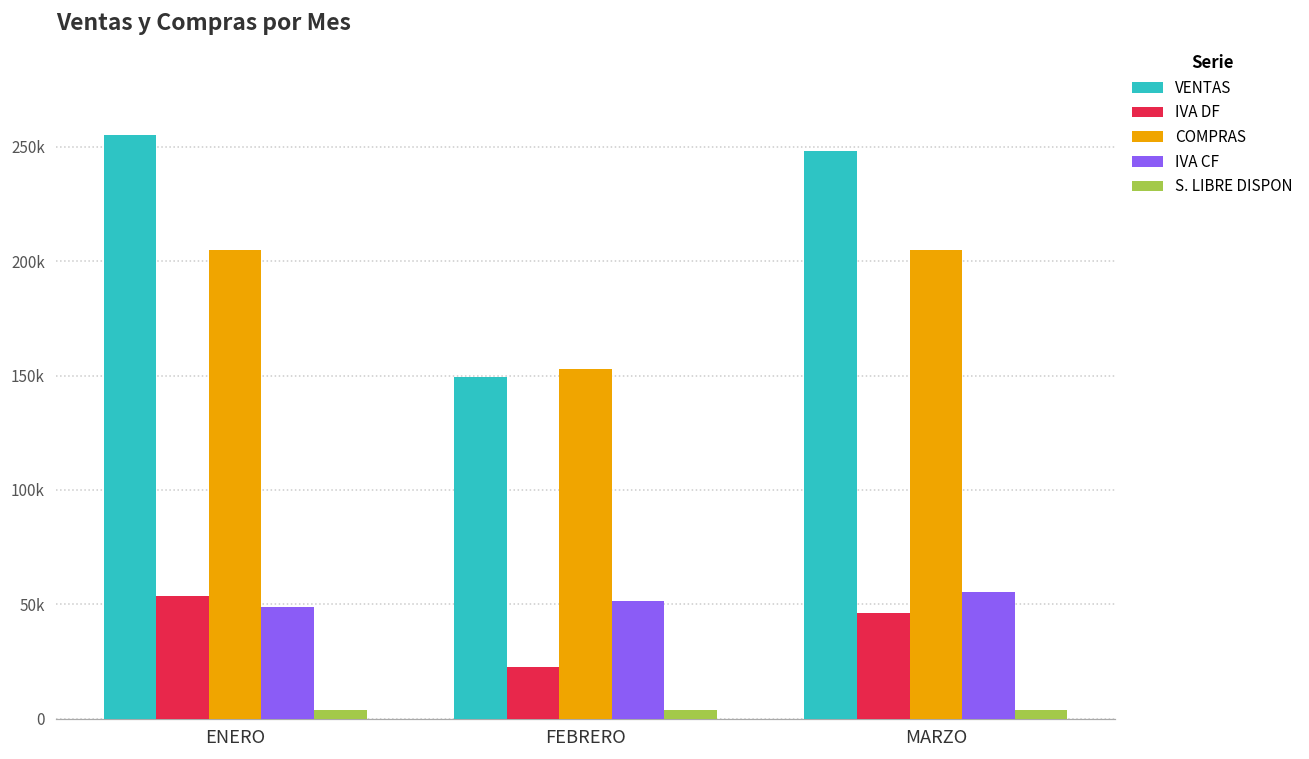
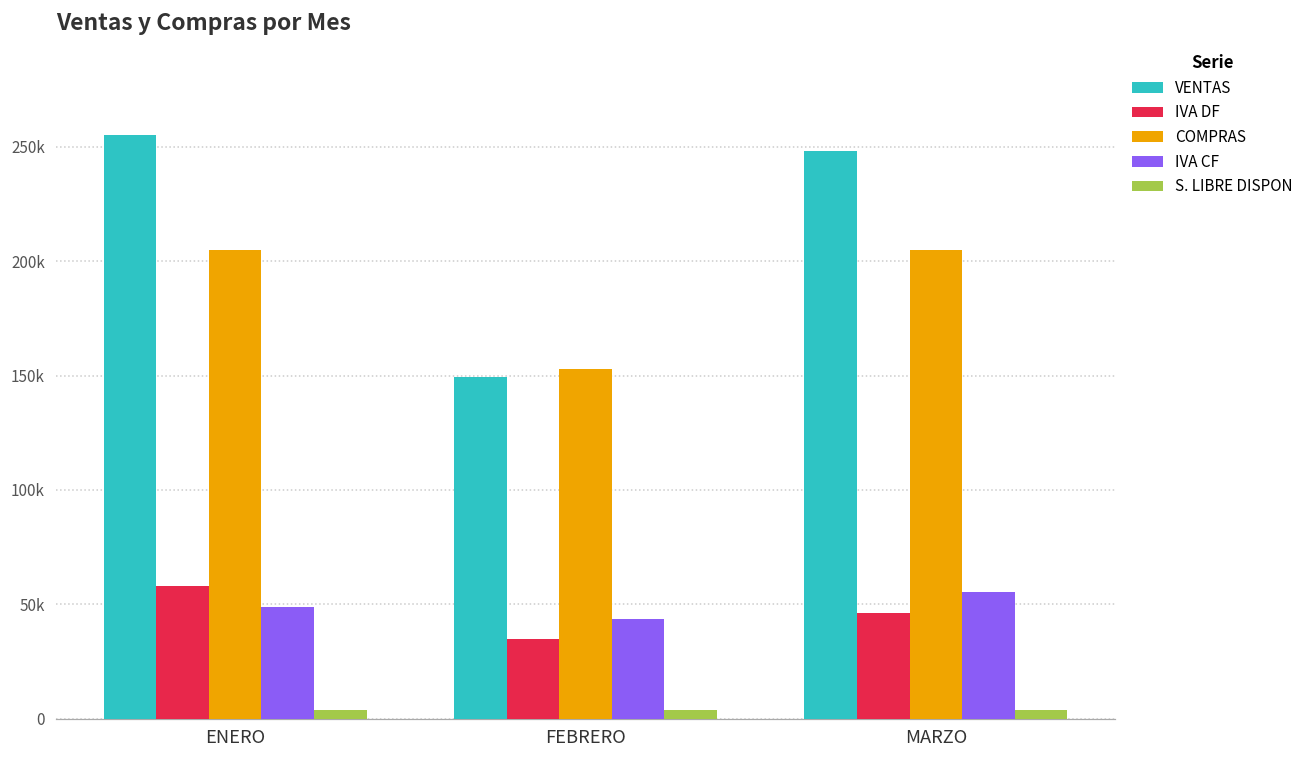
IVA DF, ENERO: 54000 -> 58000
IVA DF, FEBRERO: 22000 -> 35000
IVA CF, FEBRERO: 52000 -> 44000
